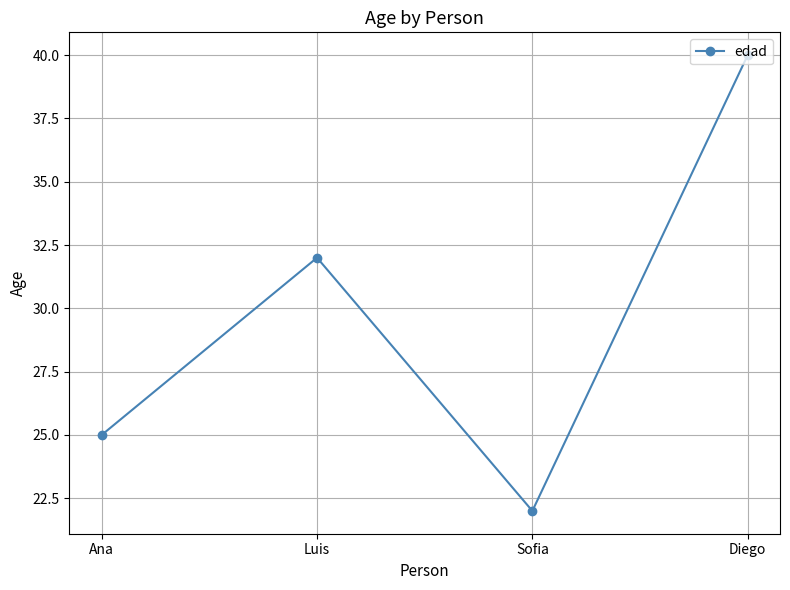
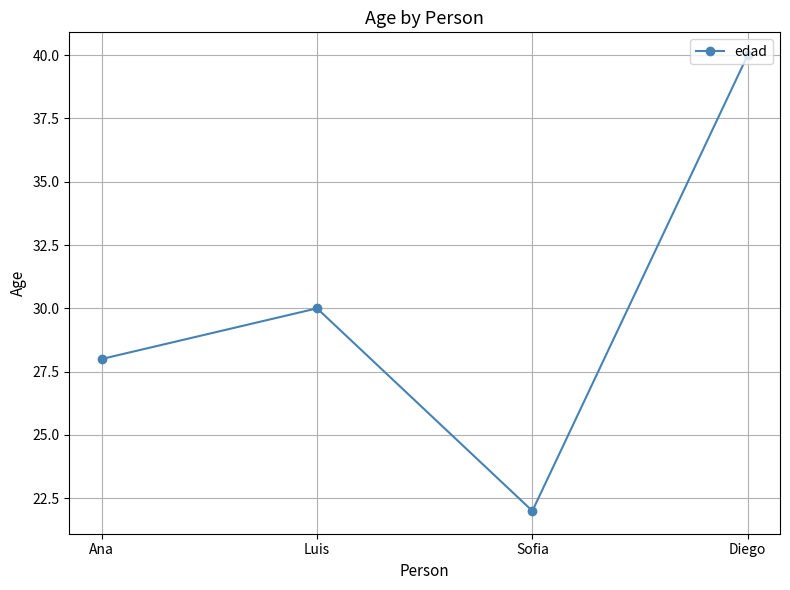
Ana: 25 -> 28
Luis: 32 -> 30
